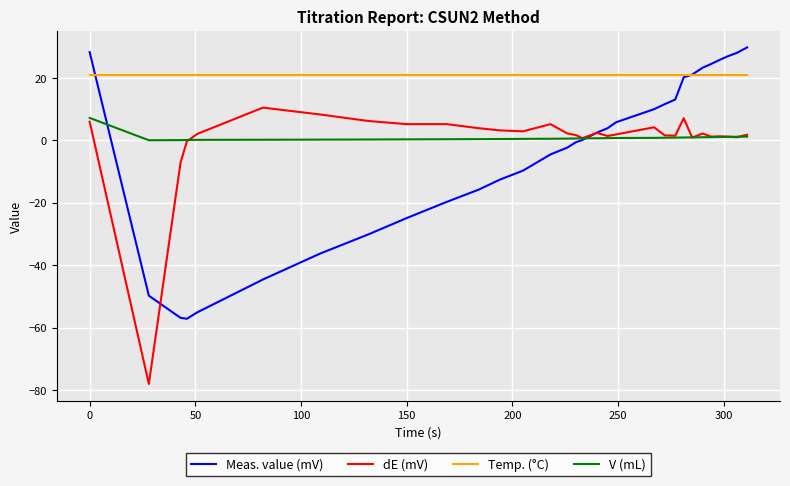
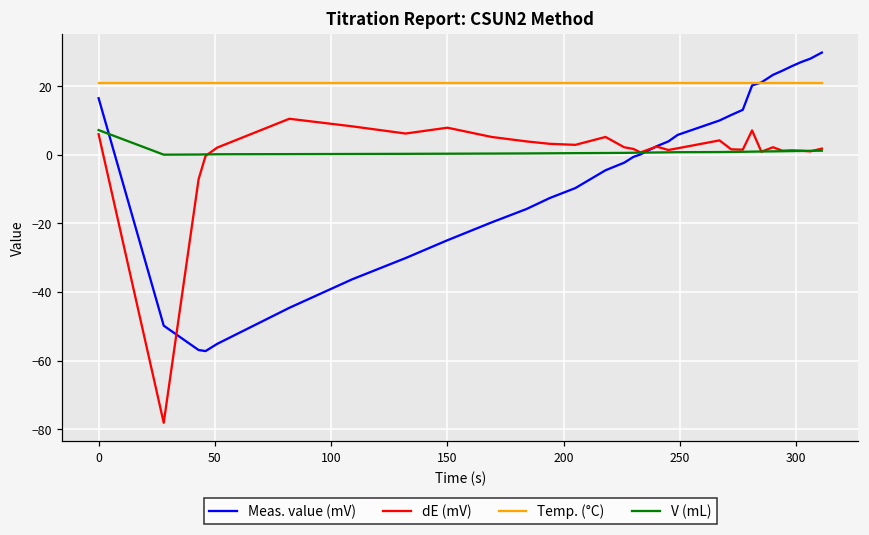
Meas. value (mV), 0: 28 -> 17
dE (mV), 150: 5 -> 8
